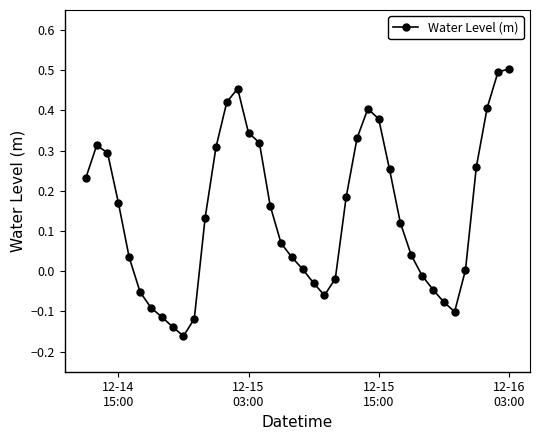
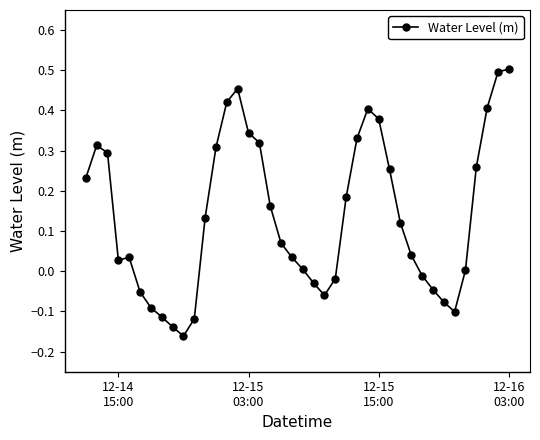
12-14 15:00: 0.17 -> 0.03
